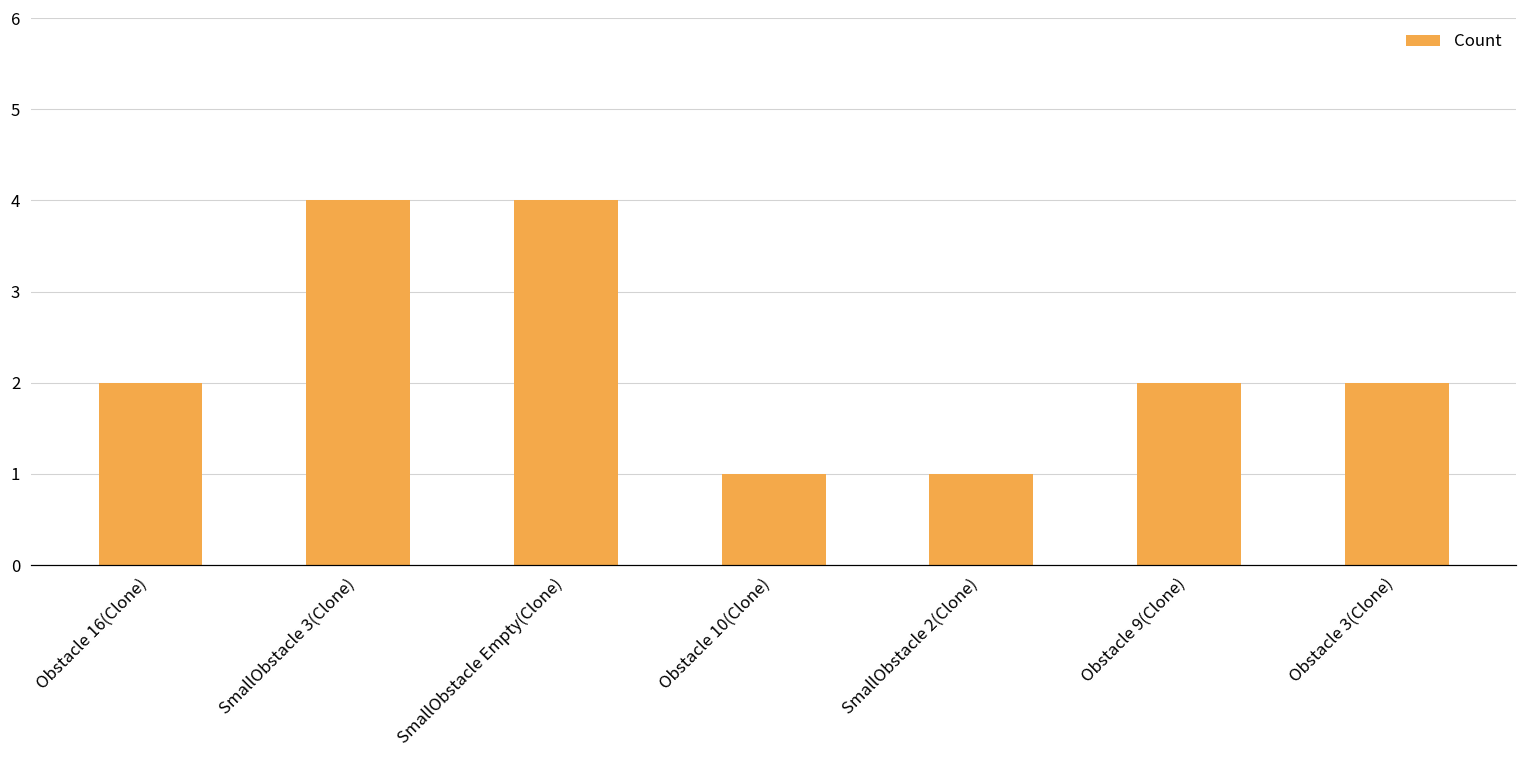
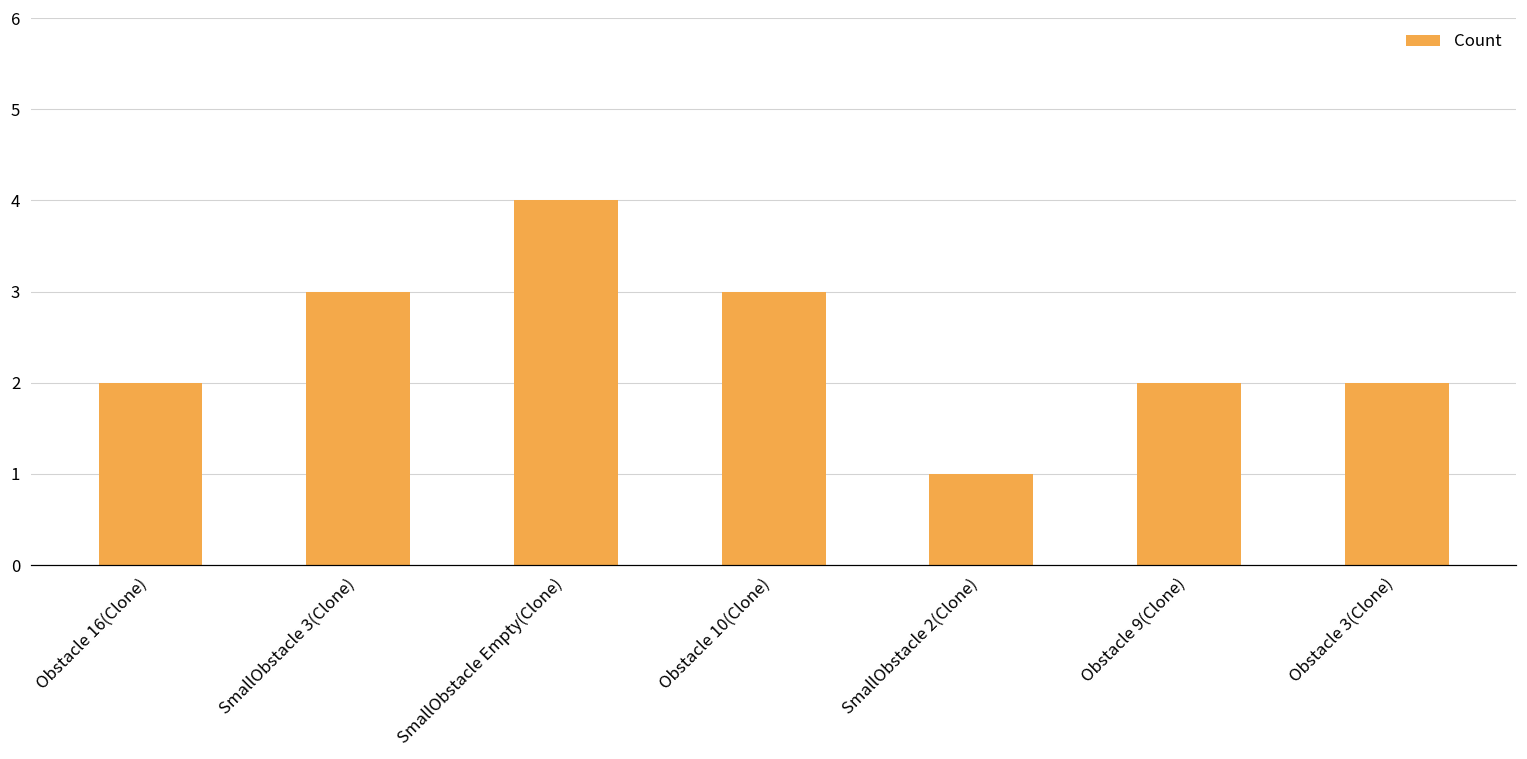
SmallObstacle 3(Clone): 4 -> 3
Obstacle 10(Clone): 1 -> 3
